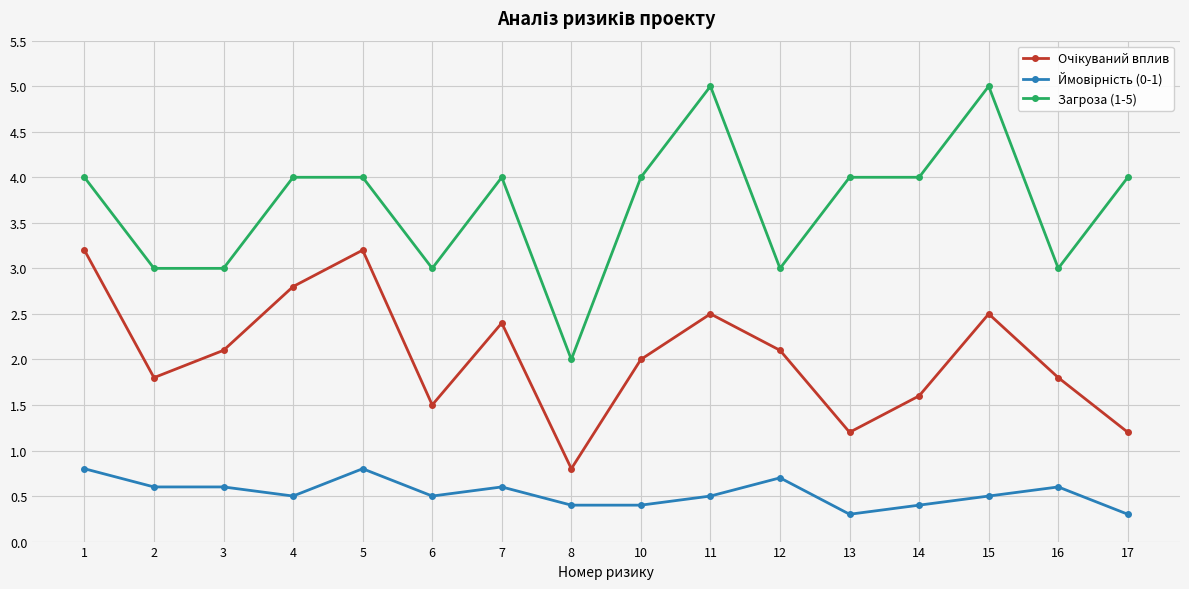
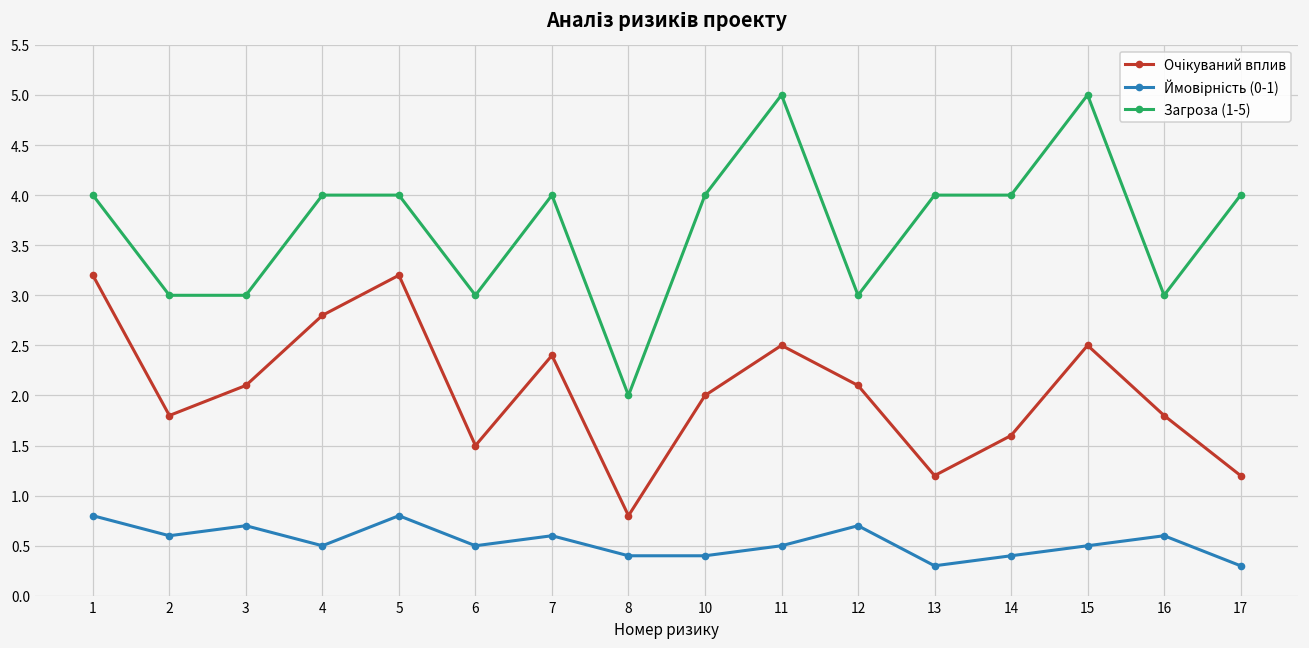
Ймовірність (0-1), 3: 0.6 -> 0.7
